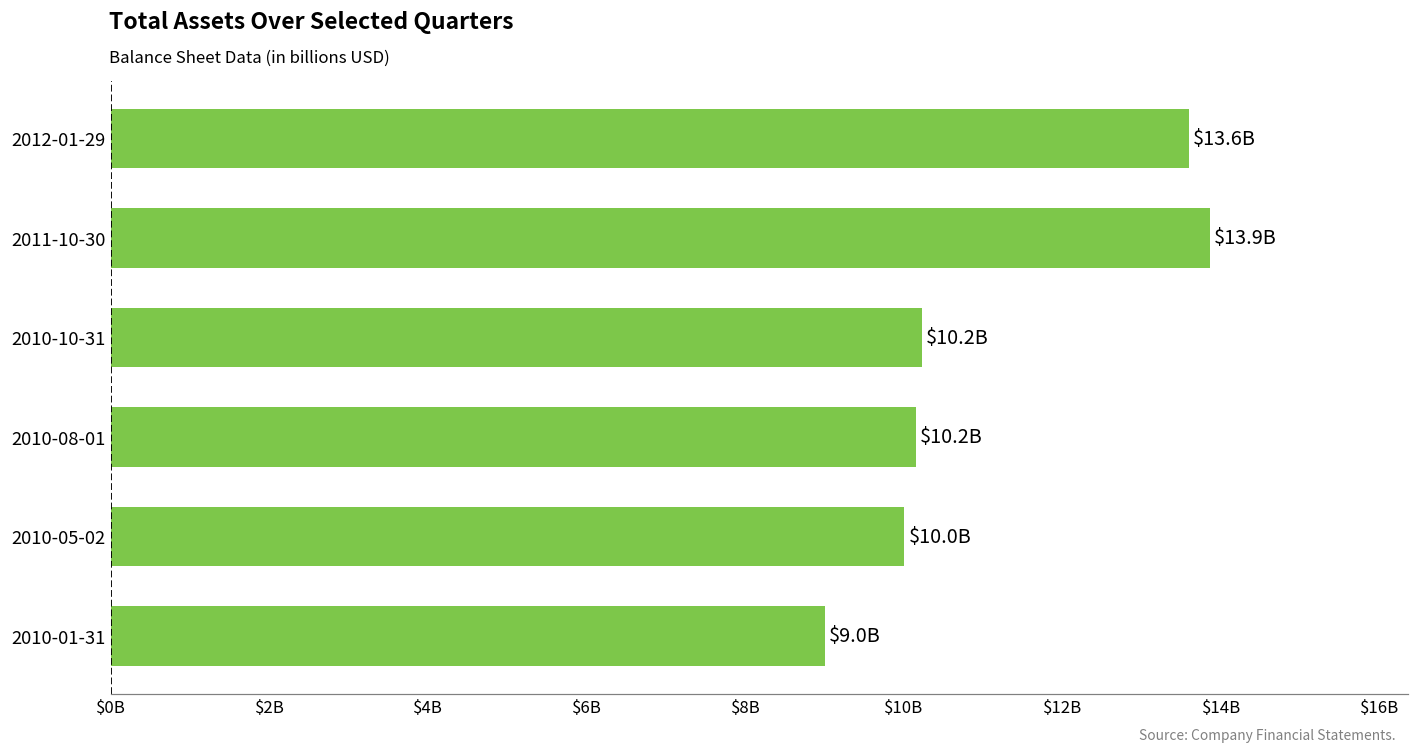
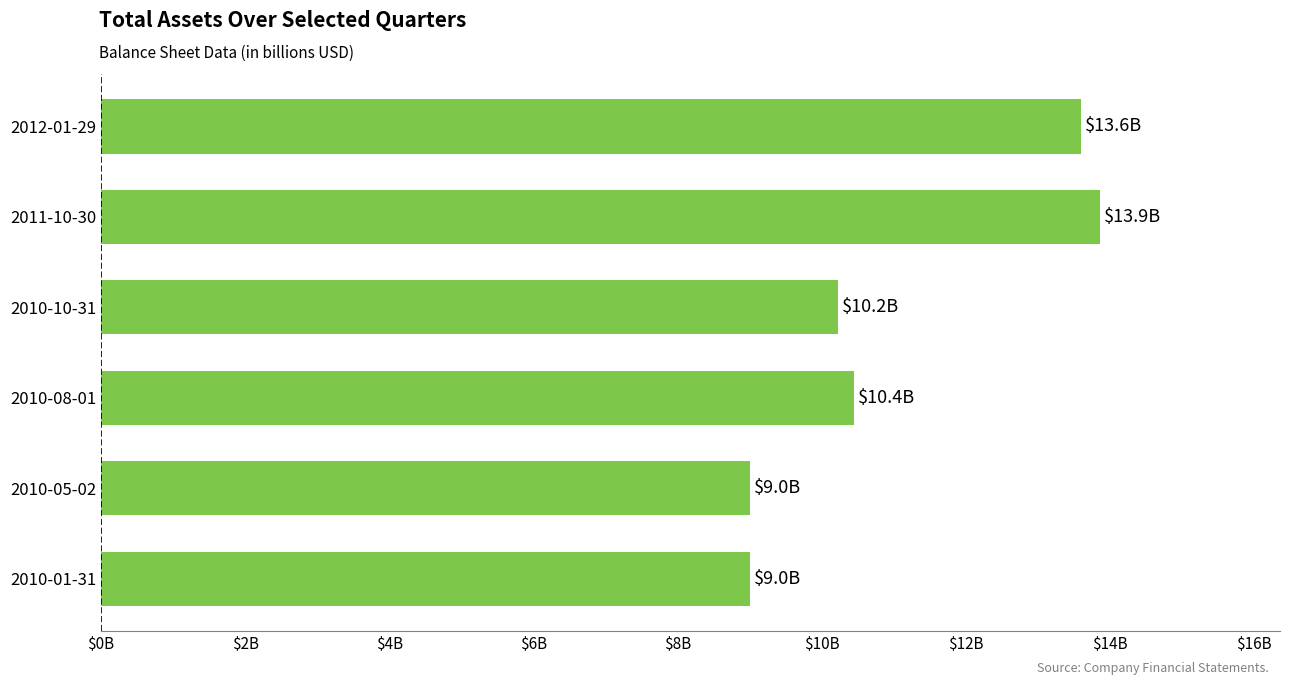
2010-08-01: $10.2B -> $10.4B
2010-05-02: $10.0B -> $9.0B
